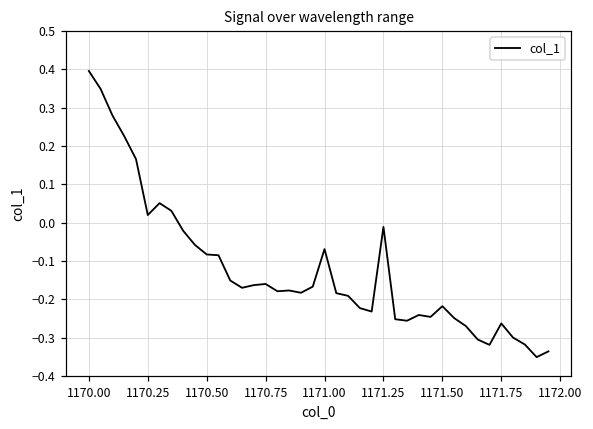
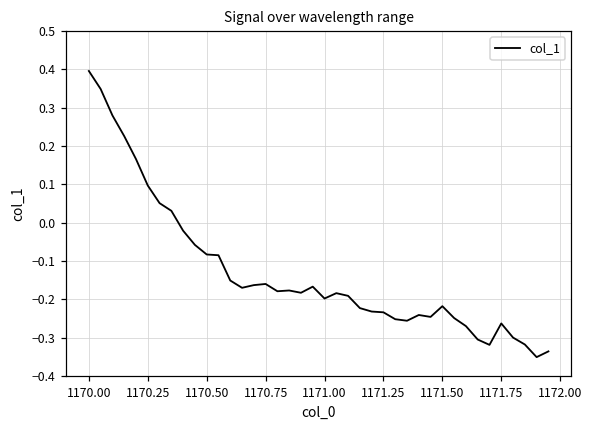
1170.25: 0.02 -> 0.10
1171.00: -0.07 -> -0.20
1171.25: -0.01 -> -0.23
